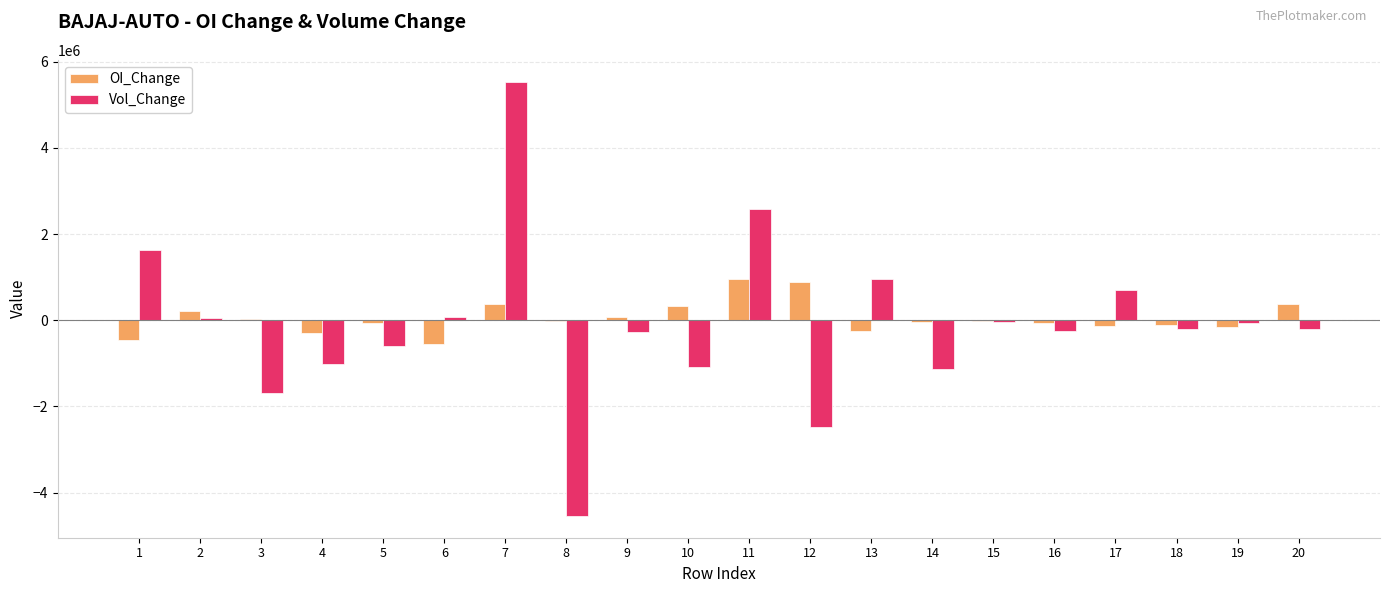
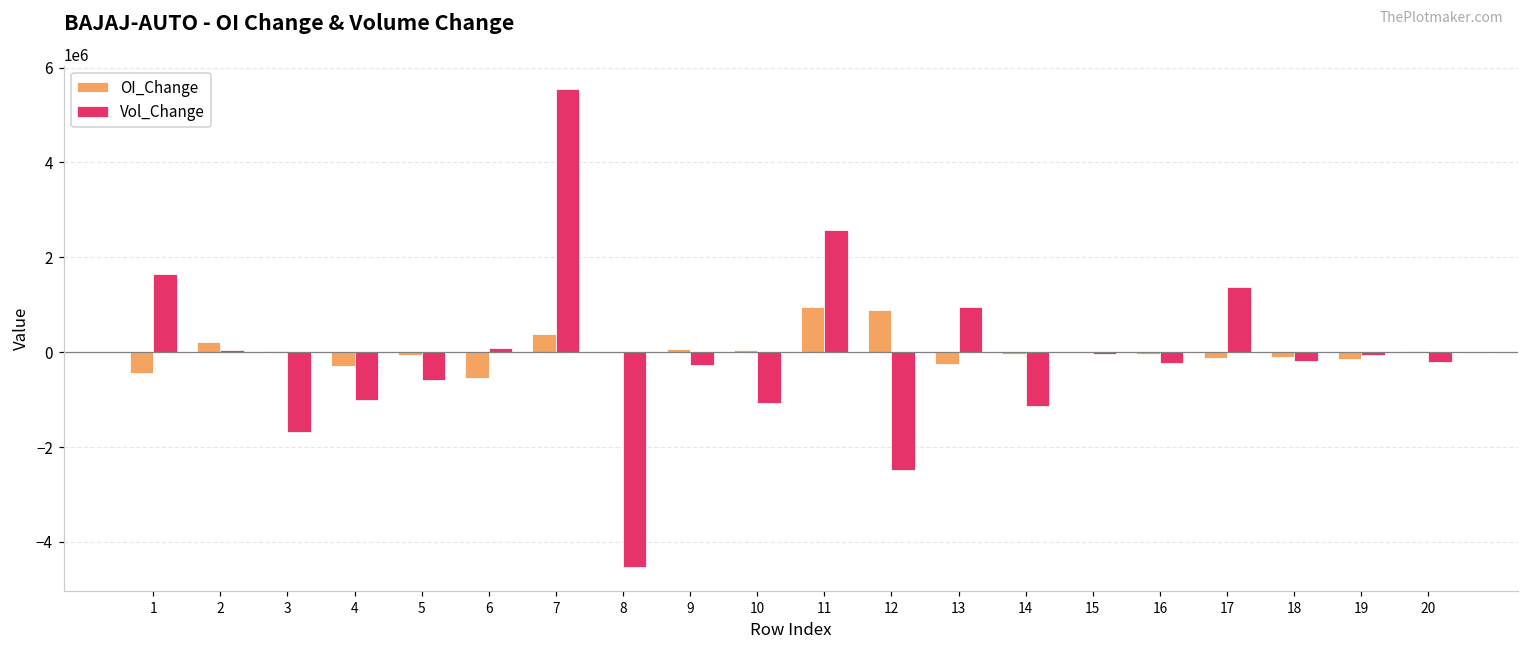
OI_Change, 10: 300000 -> 0
Vol_Change, 17: 700000 -> 1400000
OI_Change, 20: 400000 -> 0
